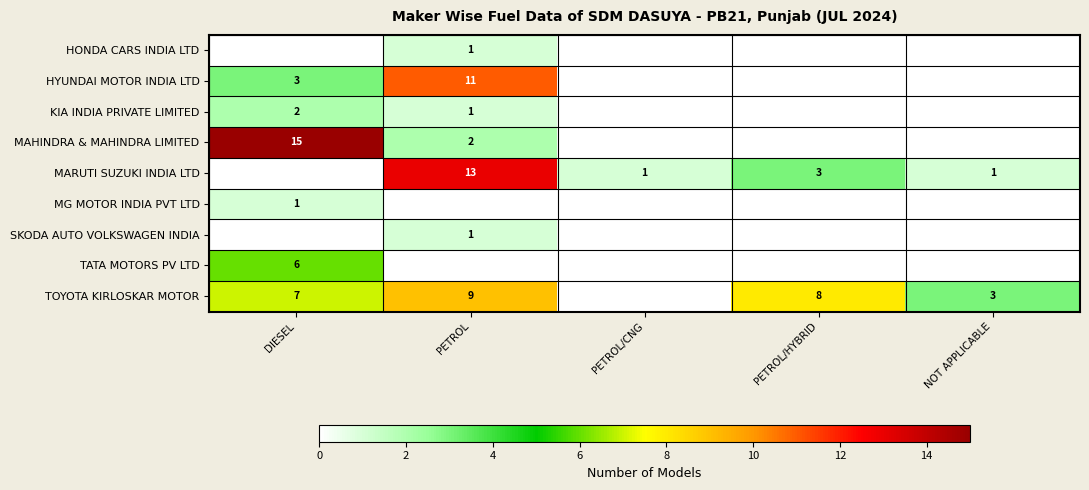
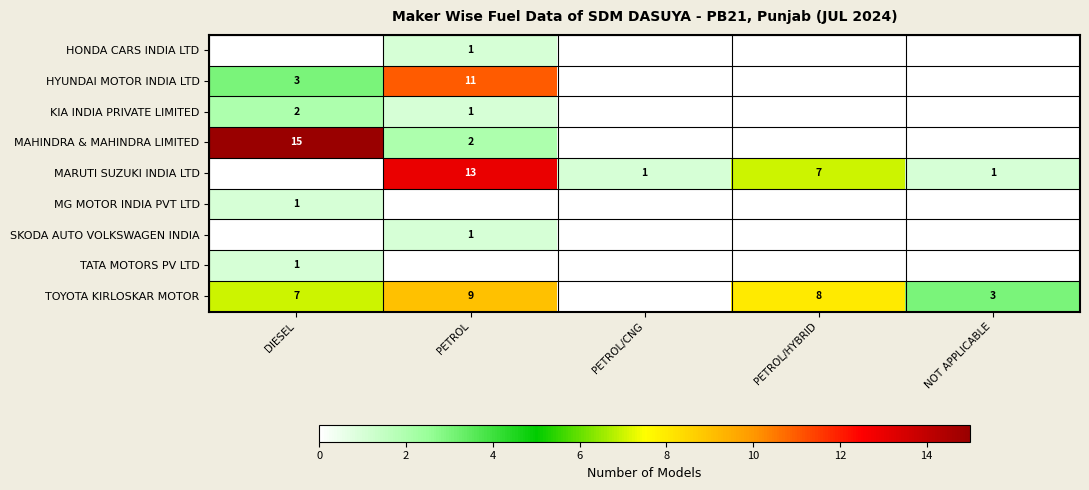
MARUTI SUZUKI INDIA LTD, PETROL/HYBRID: 3 -> 7
TATA MOTORS PV LTD, DIESEL: 6 -> 1
